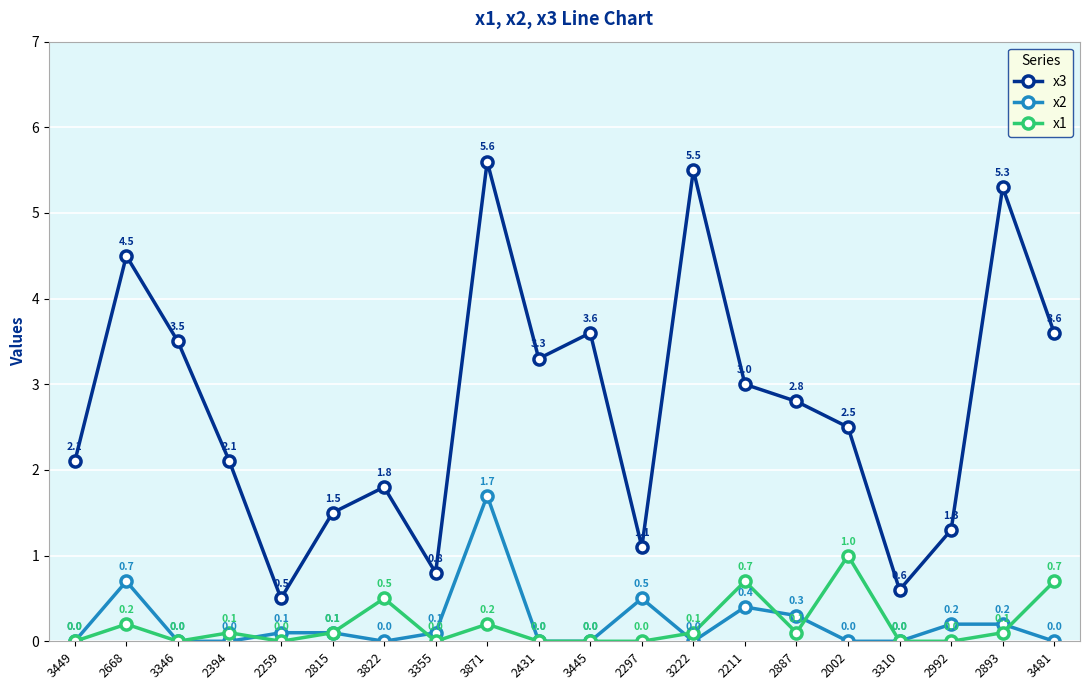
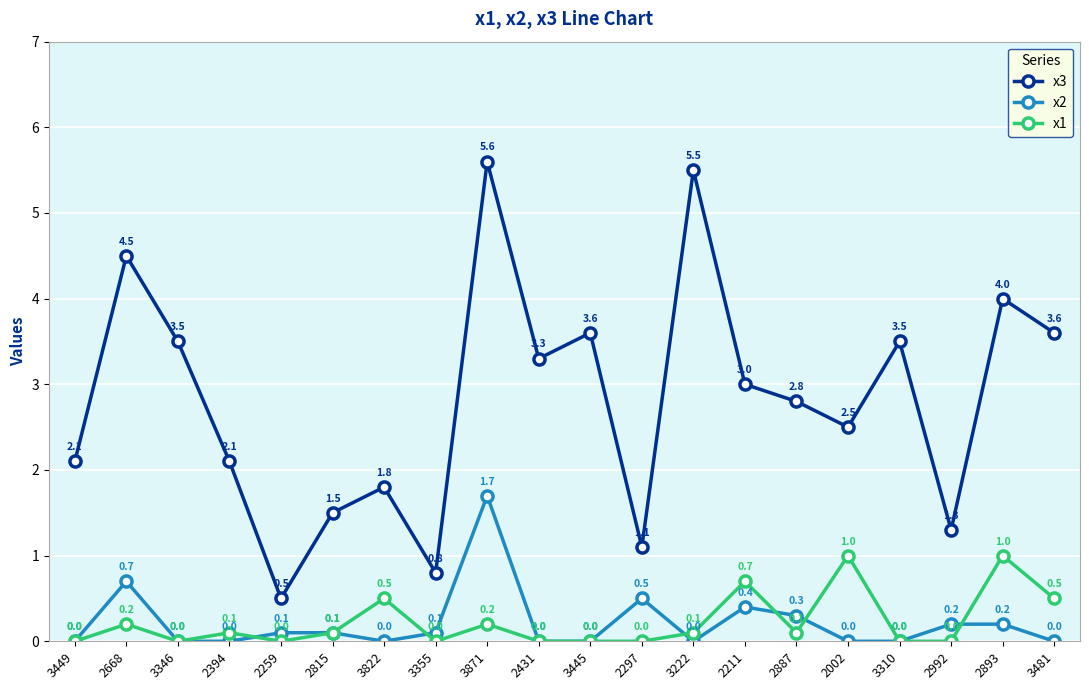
x3, 3310: 0.6 -> 3.5
x3, 2893: 5.3 -> 4.0
x1, 2893: 0.1 -> 1.0
x1, 3481: 0.7 -> 0.5
